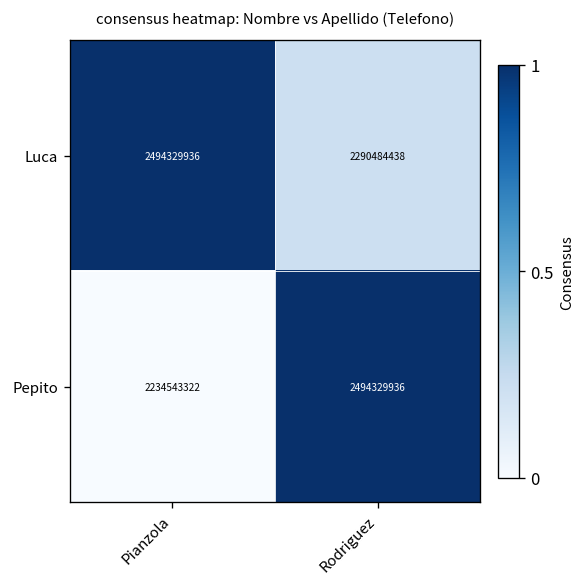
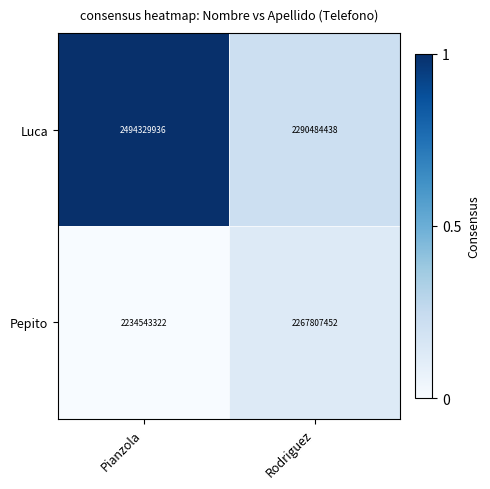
Pepito, Rodriguez: 2494329936 -> 2267807452
